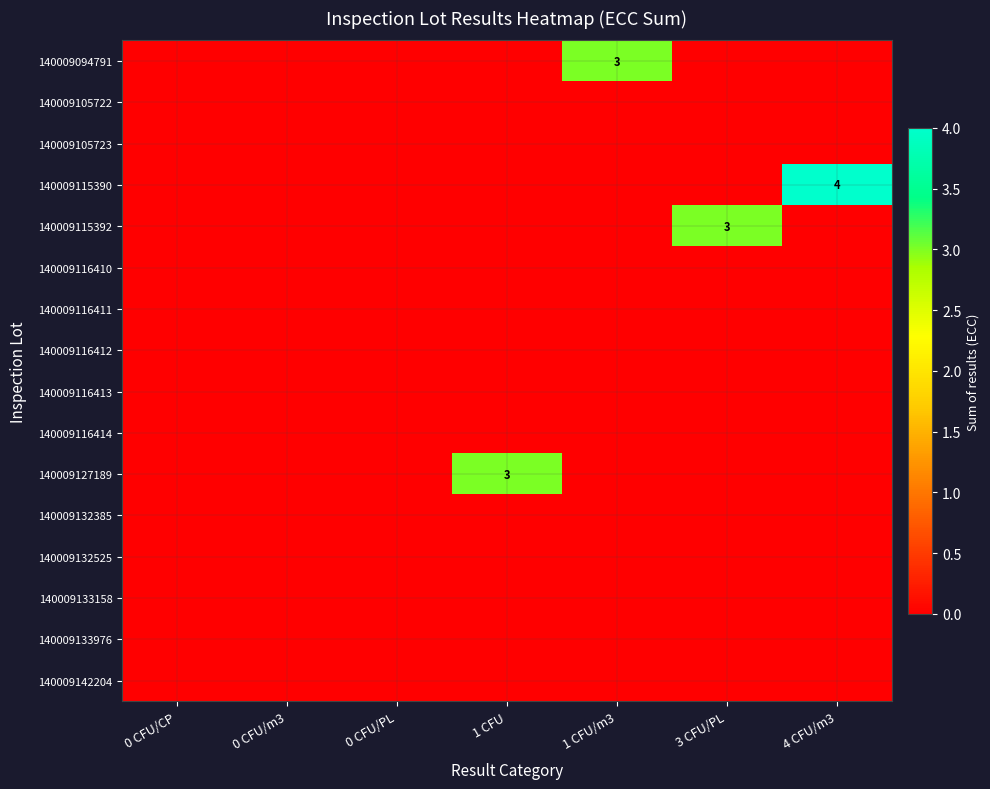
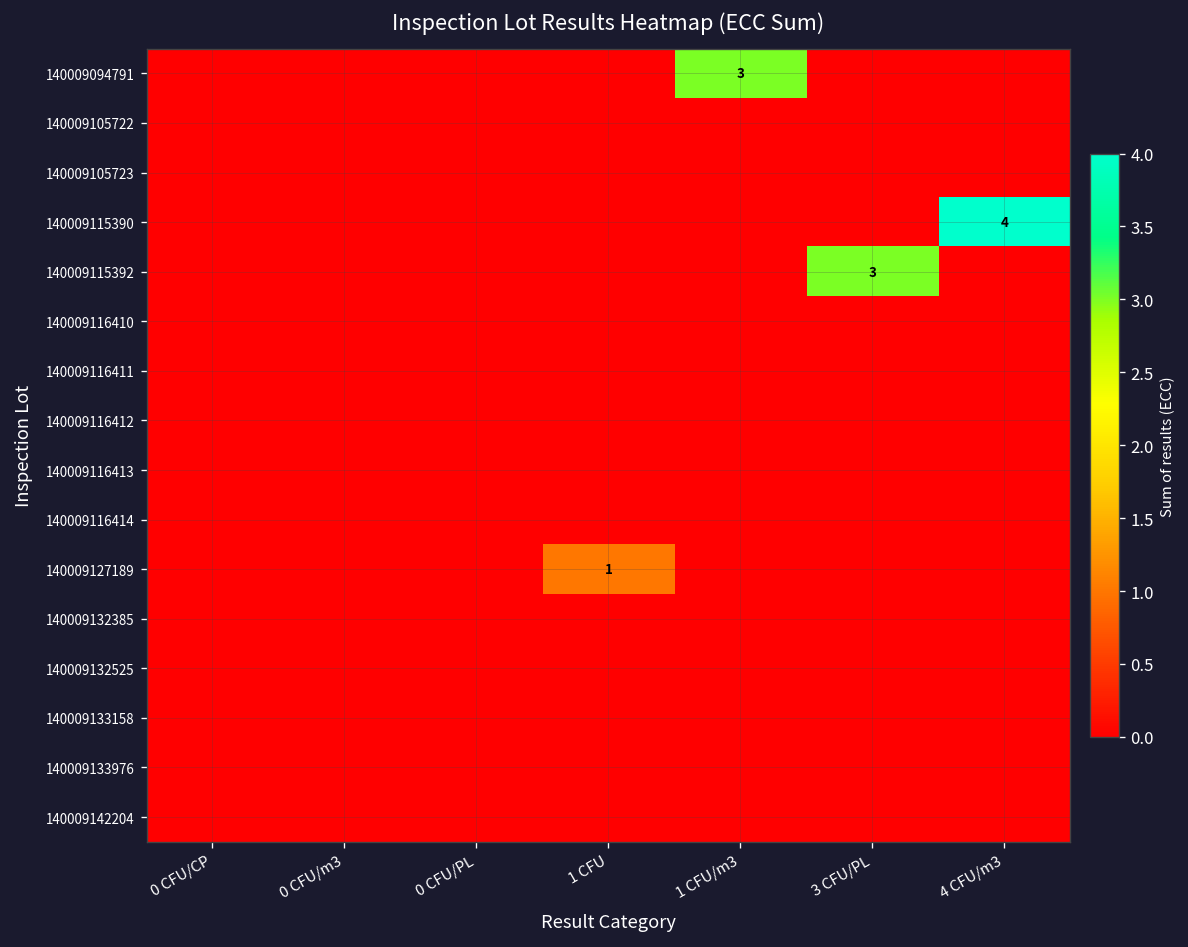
140009127189, 1 CFU: 3 -> 1
